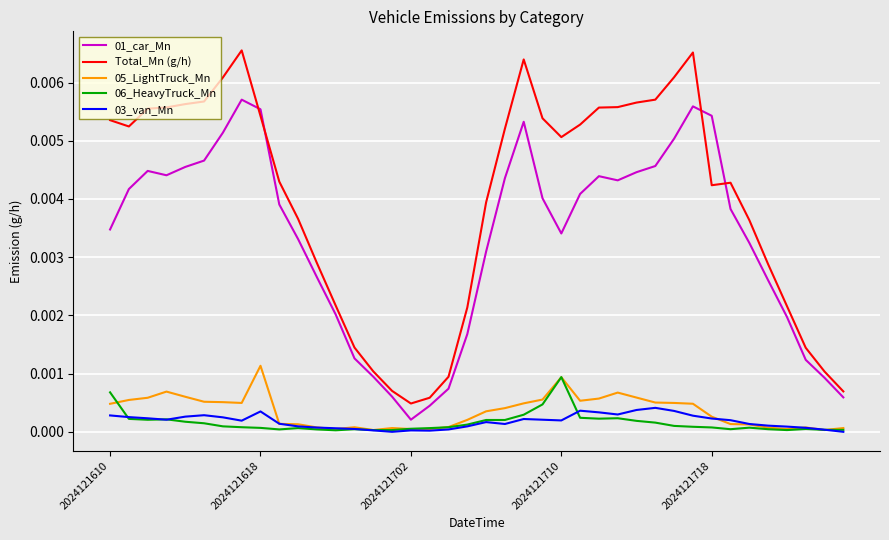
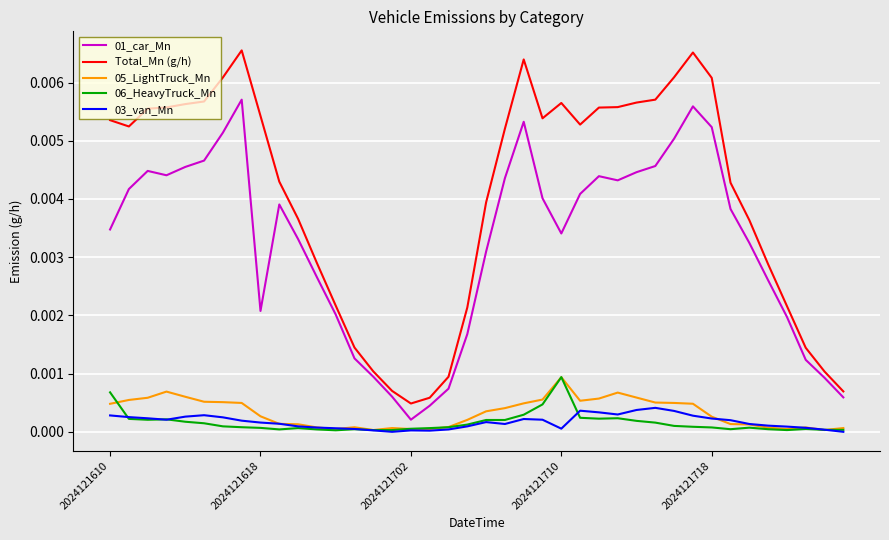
01_car_Mn, 2024121618: 0.0055 -> 0.0021
05_LightTruck_Mn, 2024121618: 0.0011 -> 0.0003
03_van_Mn, 2024121618: 0.0004 -> 0.0002
Total_Mn (g/h), 2024121710: 0.0051 -> 0.0056
03_van_Mn, 2024121710: 0.0002 -> 0.0001
01_car_Mn, 2024121718: 0.0054 -> 0.0052
Total_Mn (g/h), 2024121718: 0.0042 -> 0.0061
